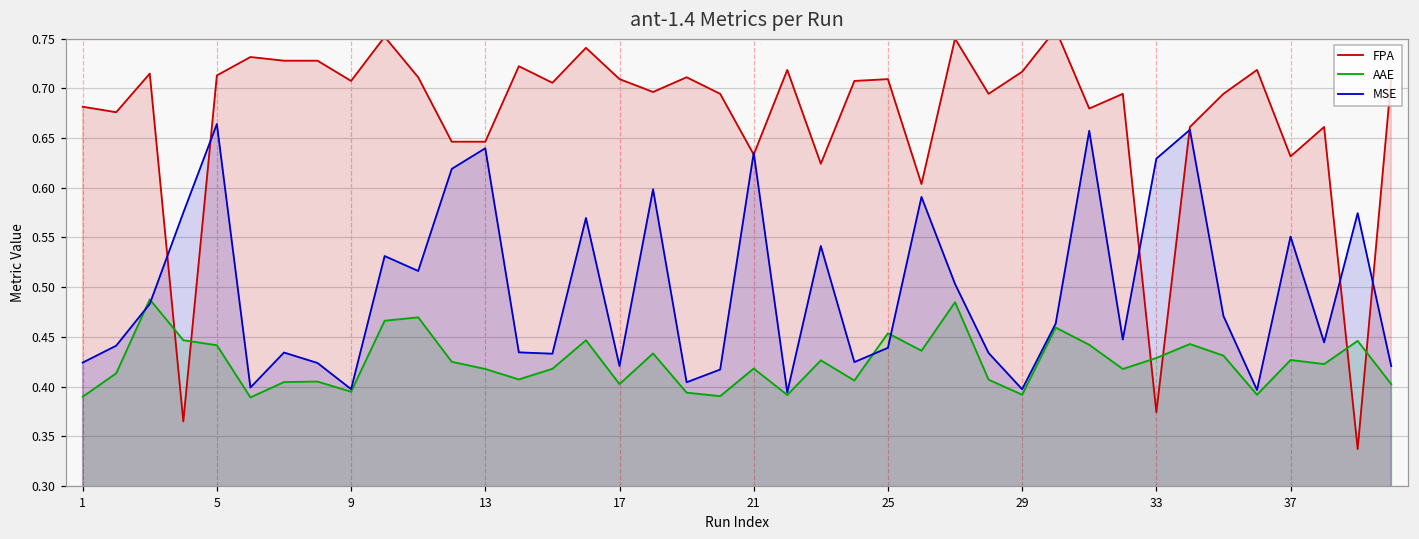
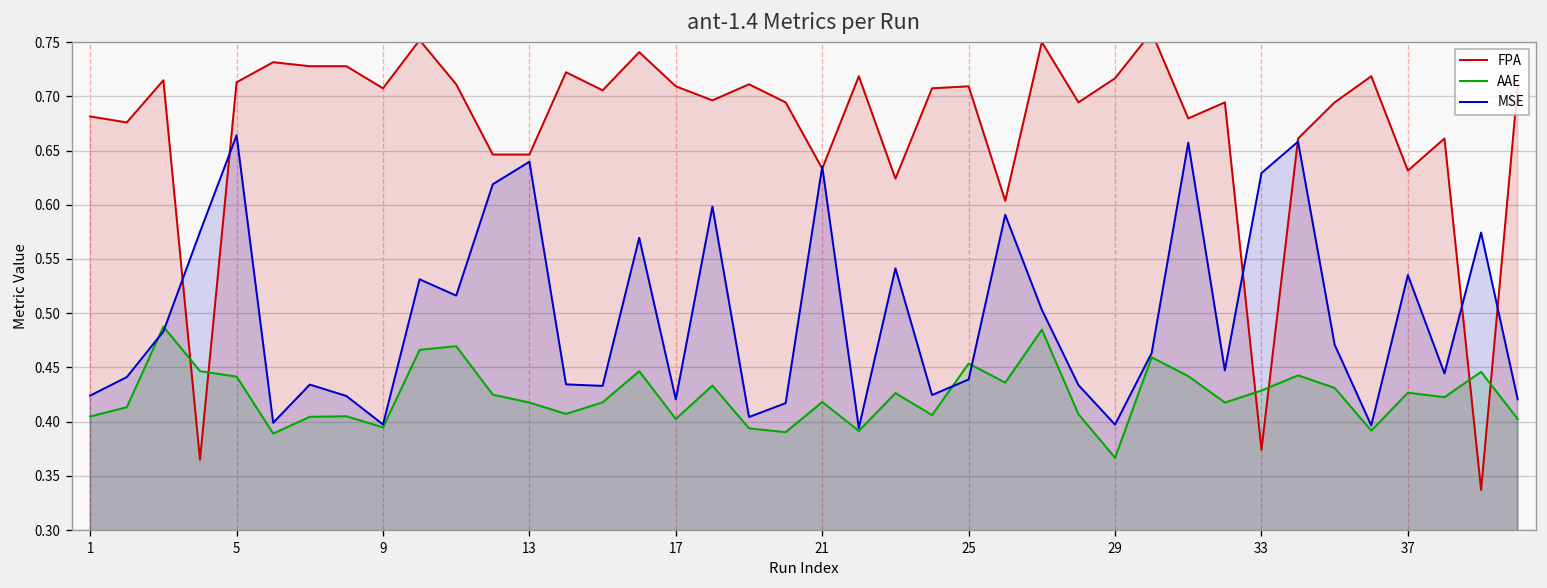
AAE, 1: 0.39 -> 0.40
AAE, 29: 0.39 -> 0.37
MSE, 37: 0.55 -> 0.54
